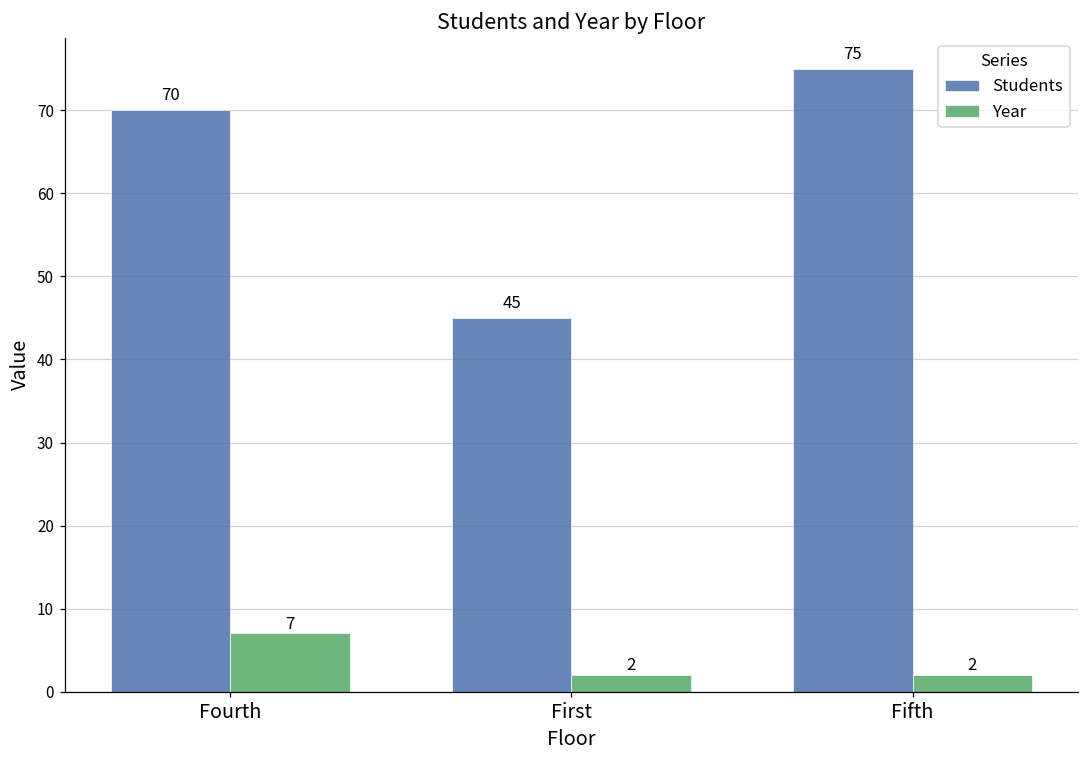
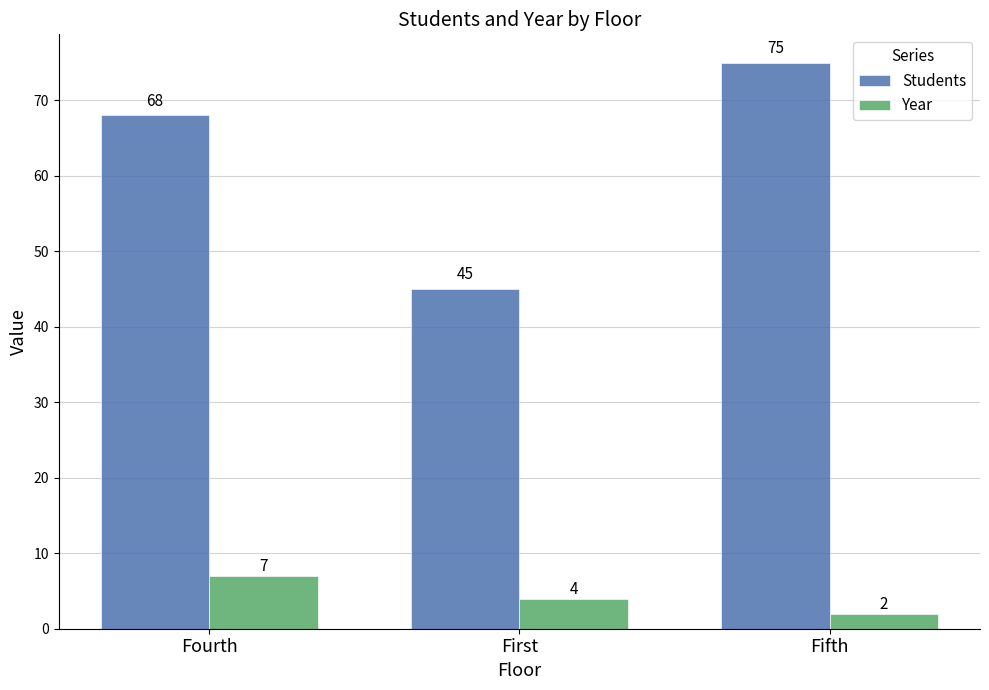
Students, Fourth: 70 -> 68
Year, First: 2 -> 4
